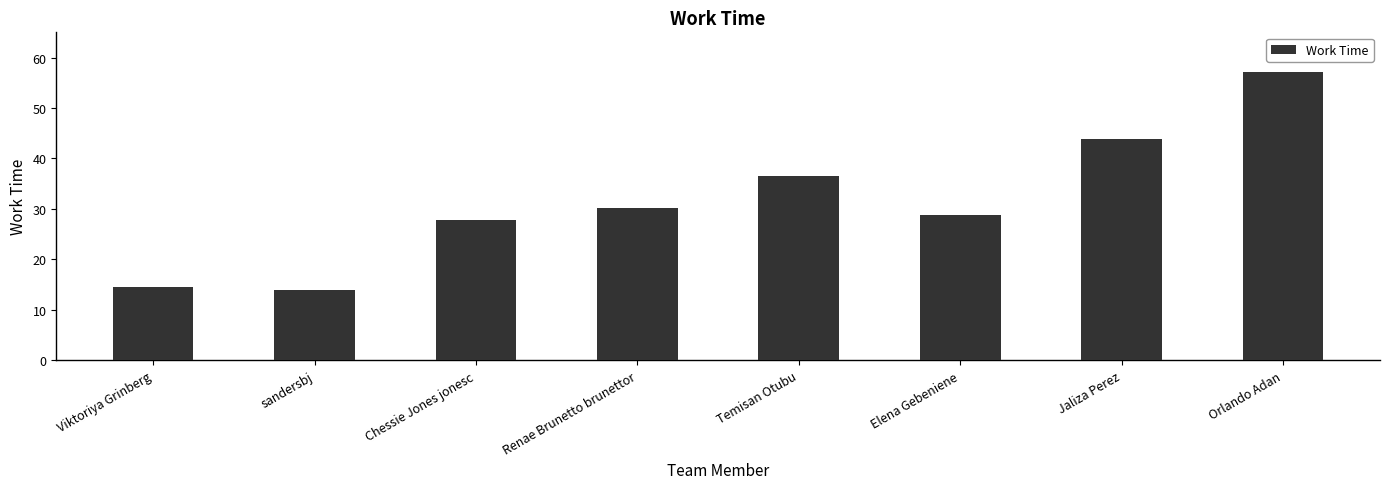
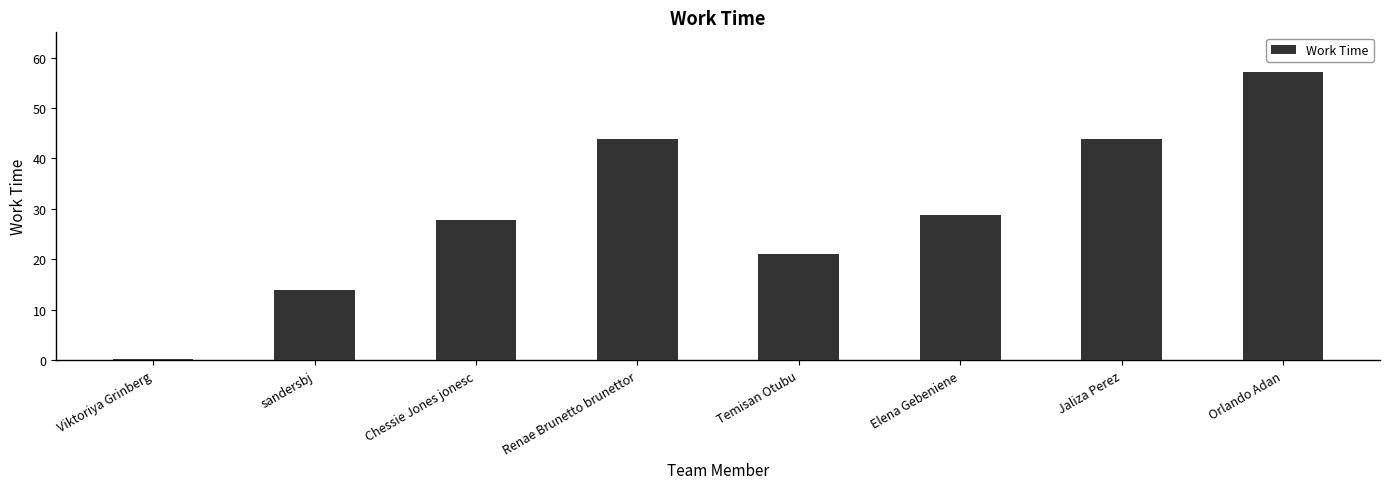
Viktoriya Grinberg: 15 -> 0
Renae Brunetto brunettor: 30 -> 44
Temisan Otubu: 36 -> 21
